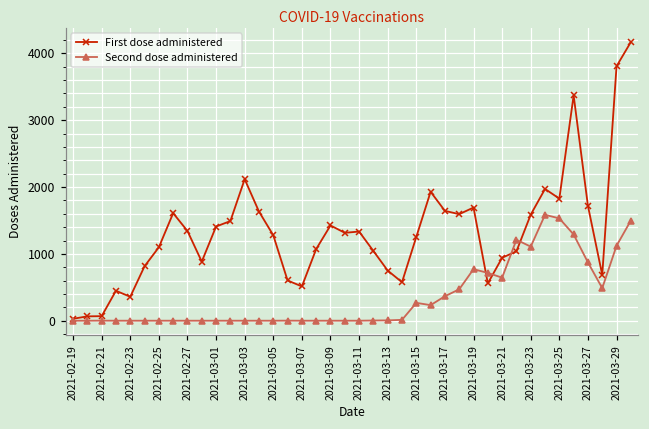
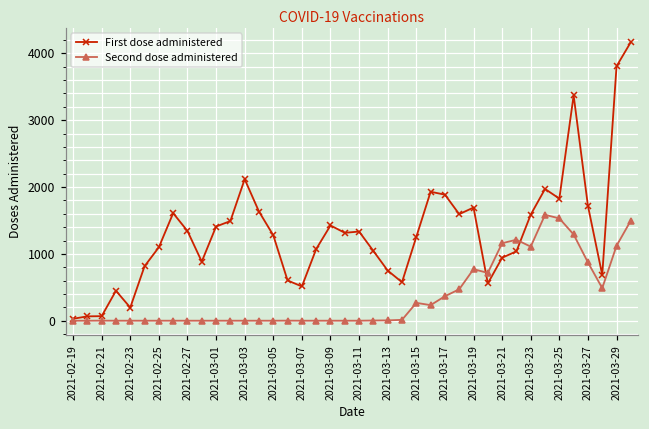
First dose administered, 2021-02-23: 400 -> 200
First dose administered, 2021-03-17: 1600 -> 1900
Second dose administered, 2021-03-21: 600 -> 1200
